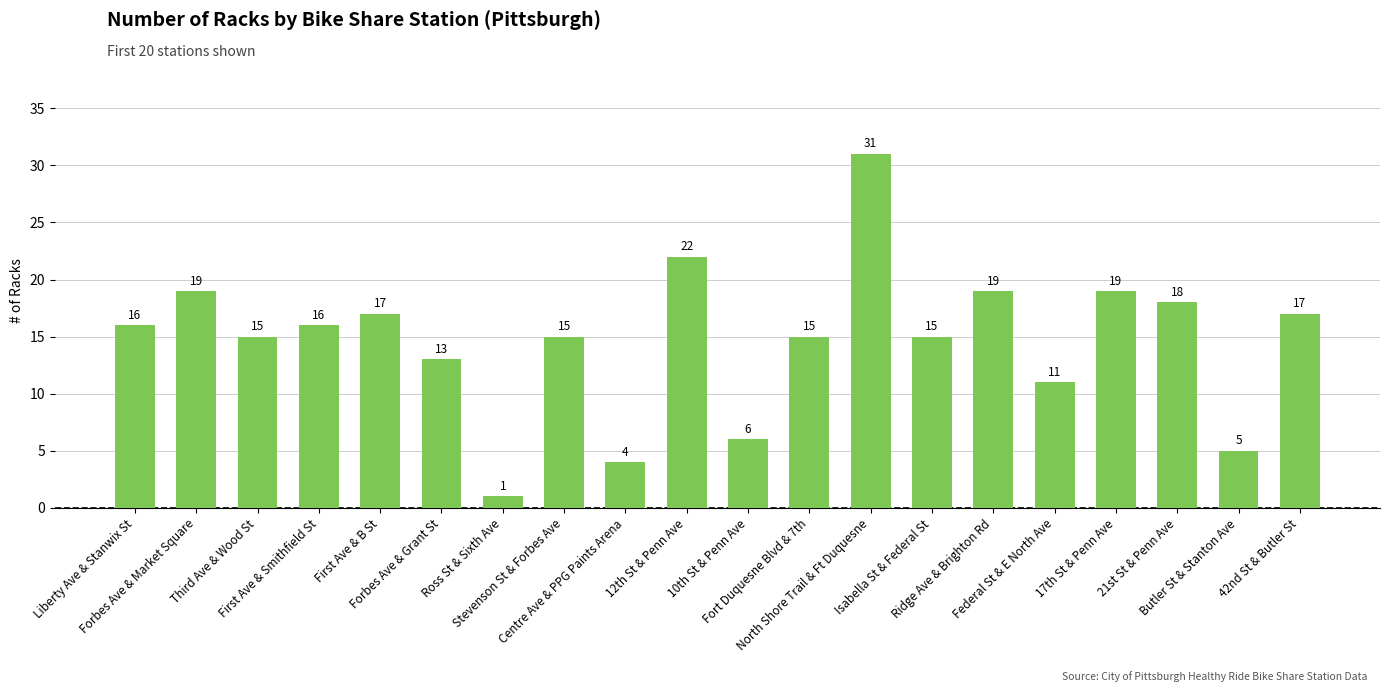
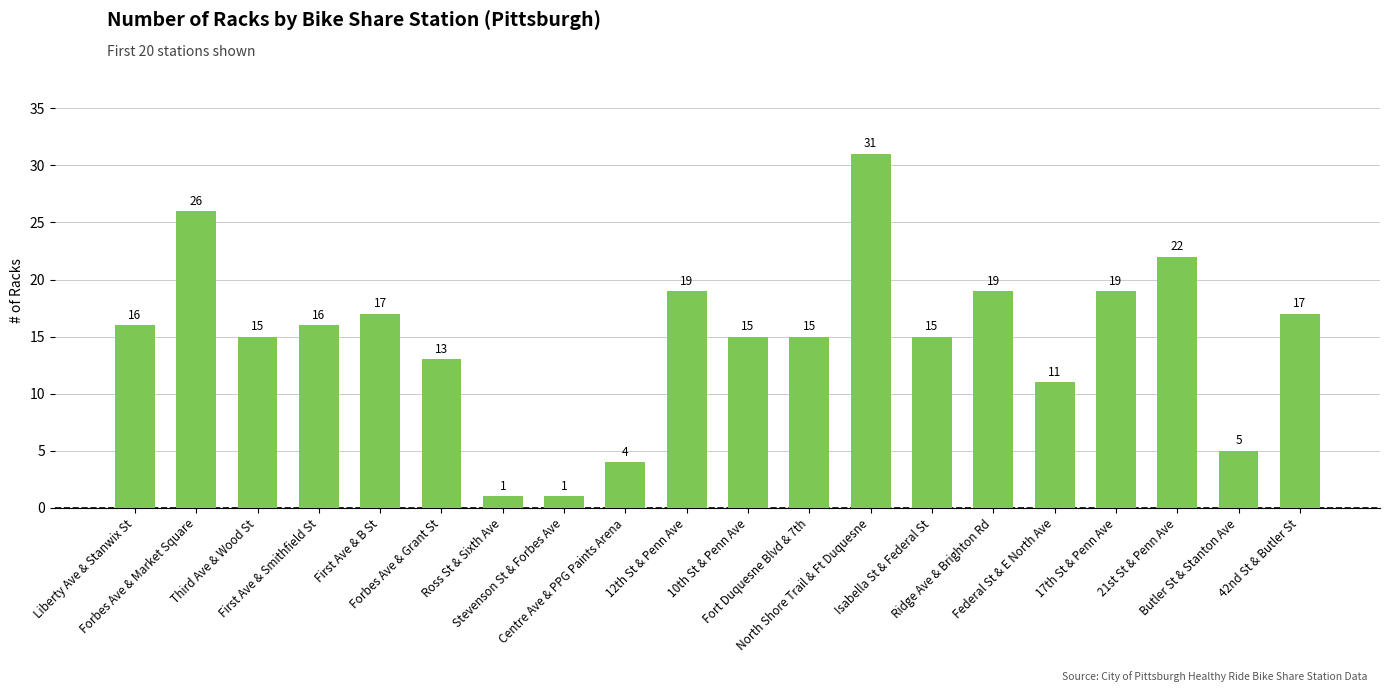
Forbes Ave & Market Square: 19 -> 26
Stevenson St & Forbes Ave: 15 -> 1
12th St & Penn Ave: 22 -> 19
10th St & Penn Ave: 6 -> 15
21st St & Penn Ave: 18 -> 22
